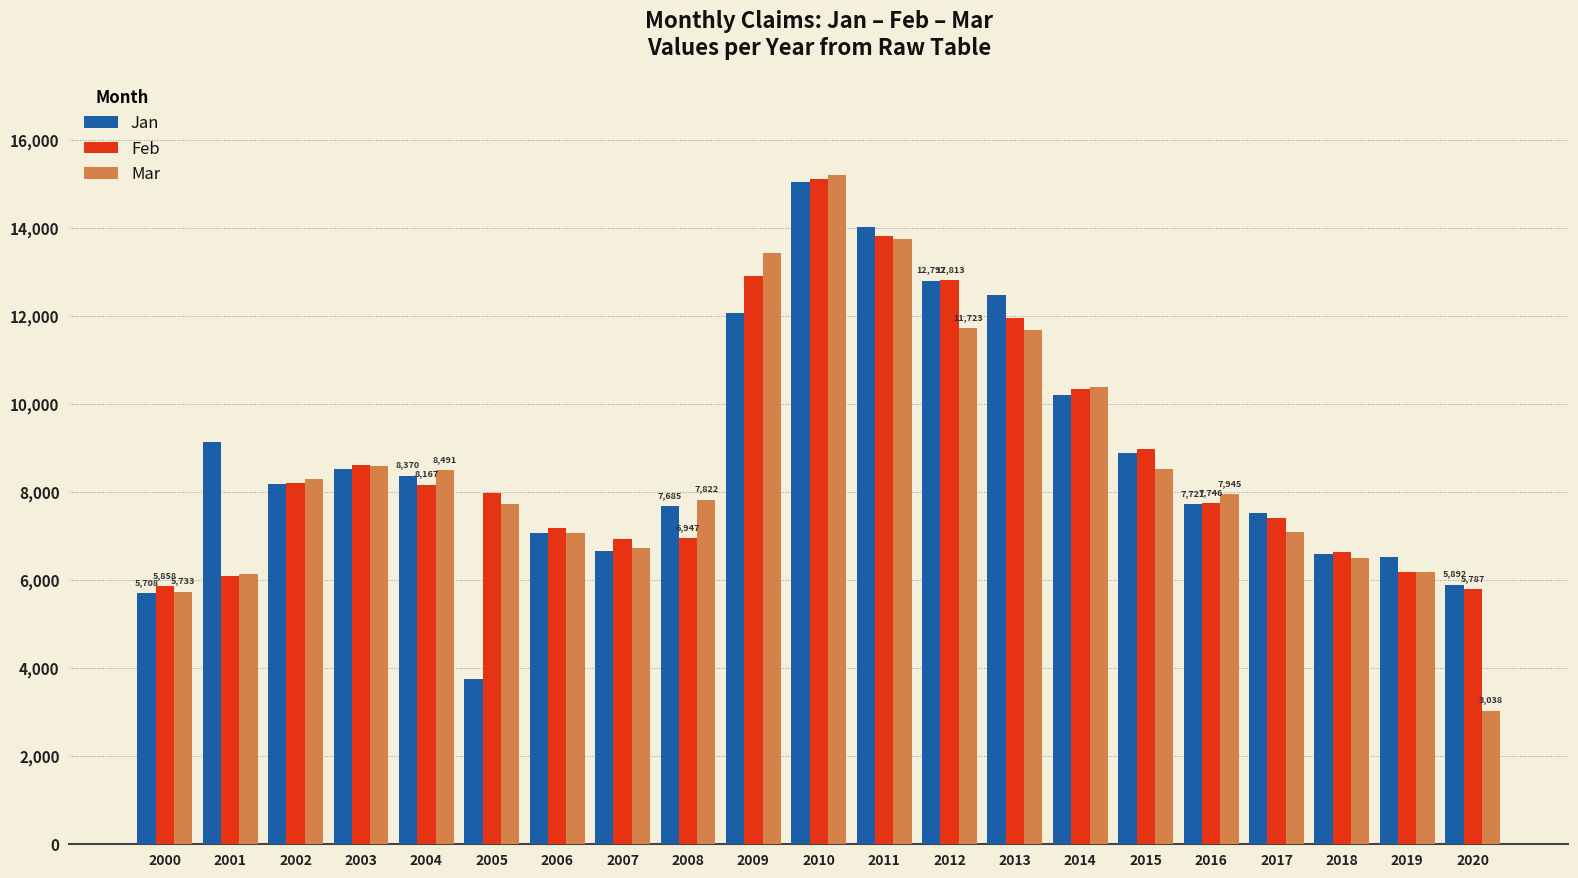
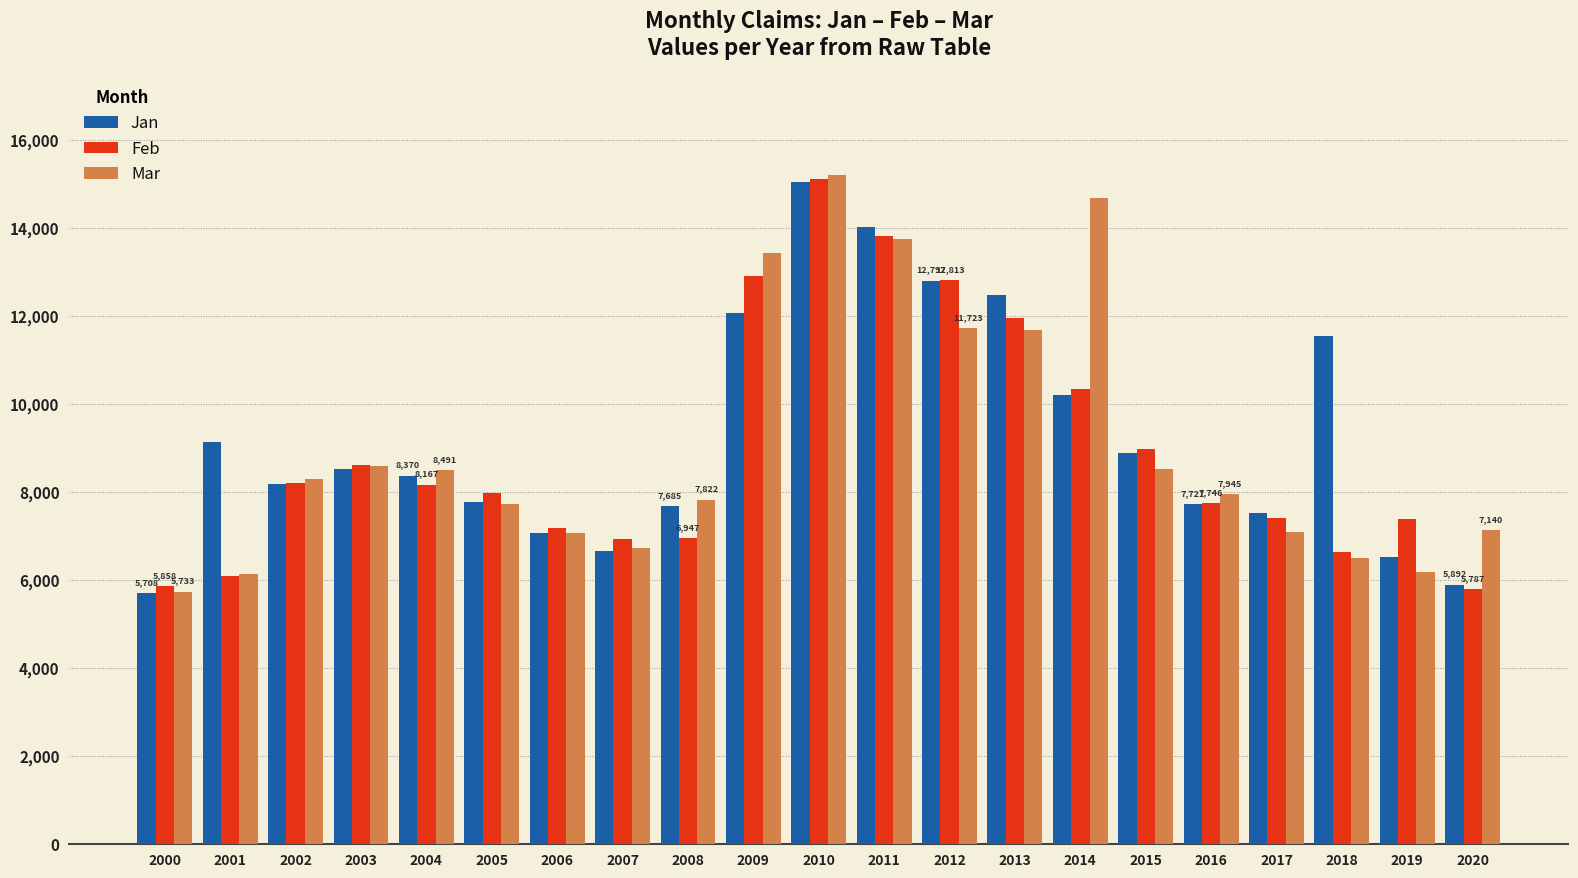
Jan, 2005: 3,800 -> 7,800
Mar, 2014: 10,400 -> 14,700
Jan, 2018: 6,600 -> 11,500
Feb, 2019: 6,200 -> 7,400
Mar, 2020: 3,038 -> 7,140
